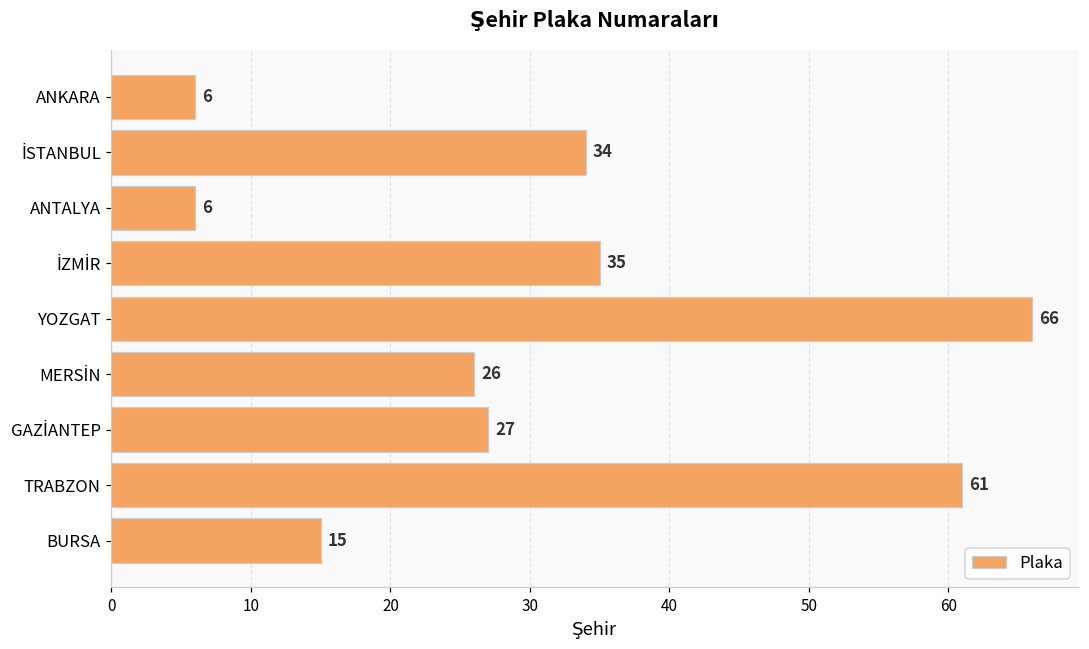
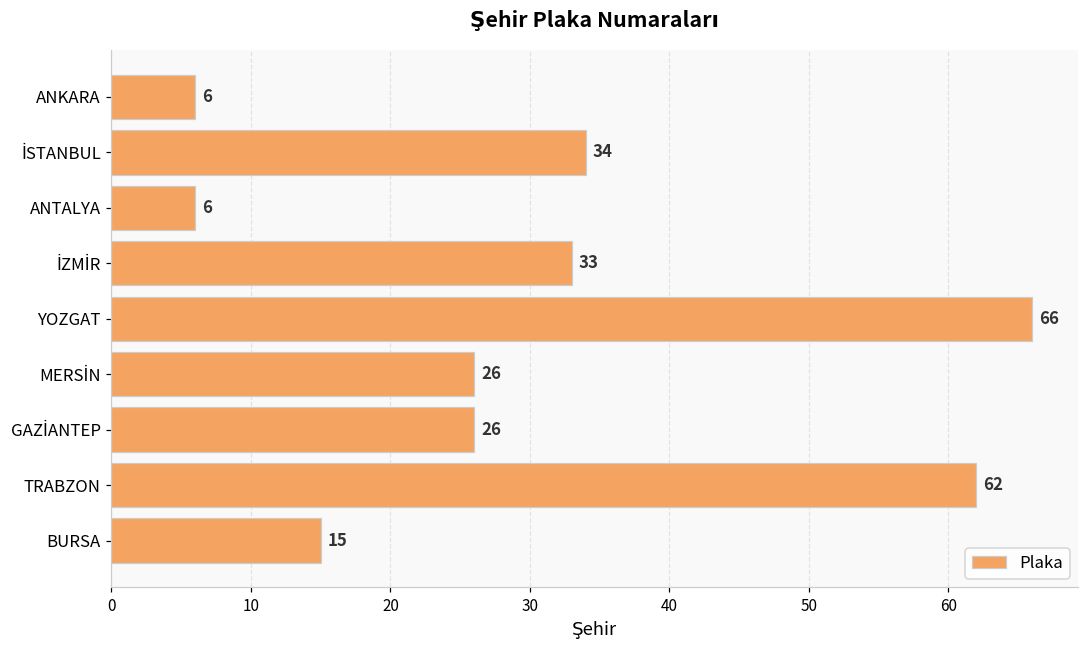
İZMİR: 35 -> 33
GAZİANTEP: 27 -> 26
TRABZON: 61 -> 62
